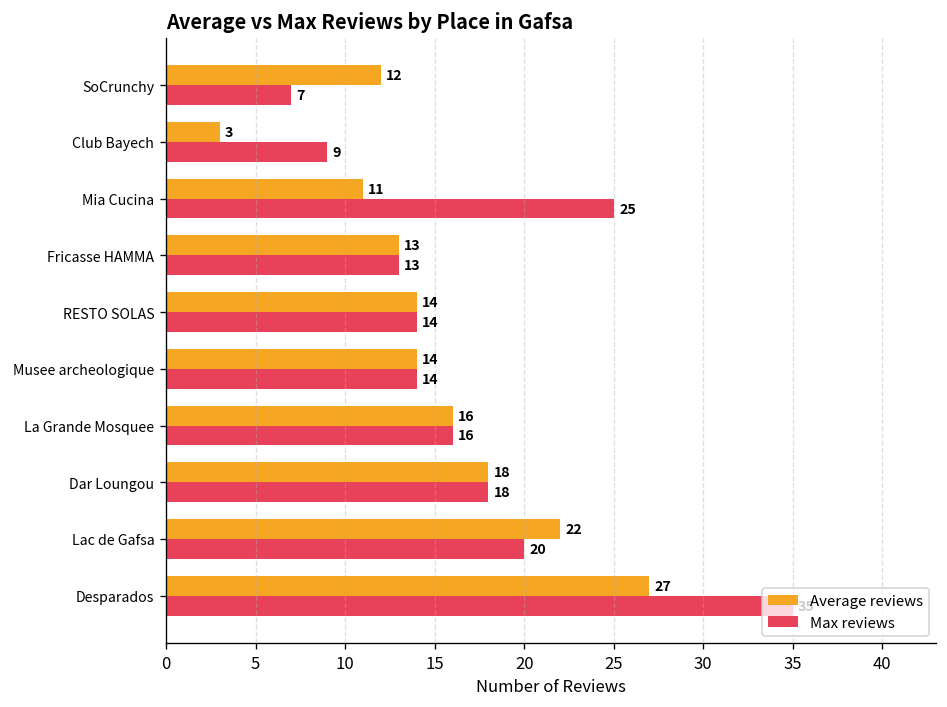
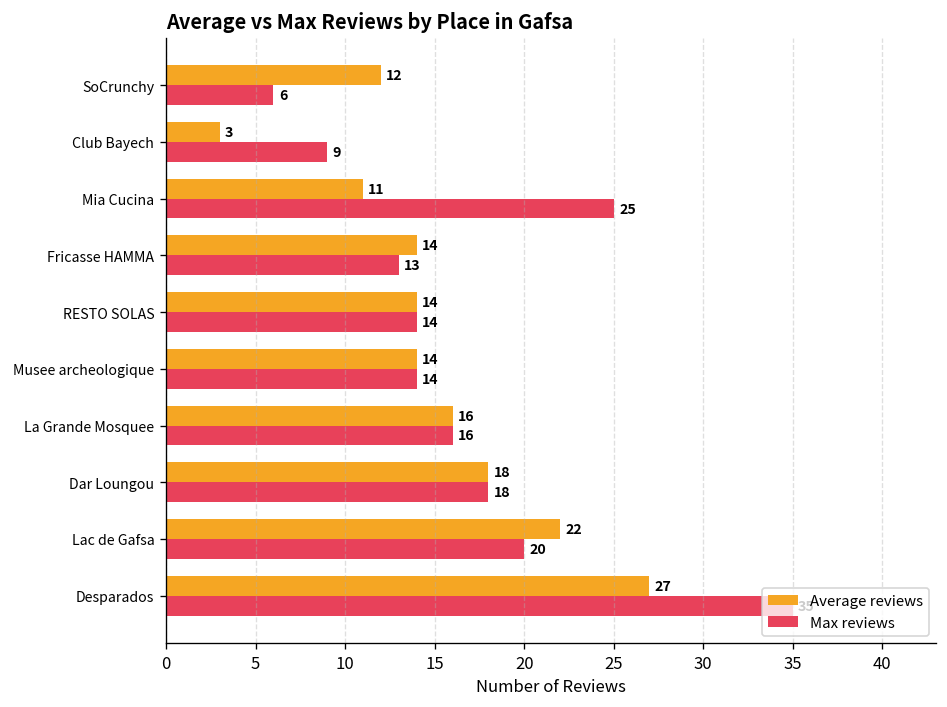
Max reviews, SoCrunchy: 7 -> 6
Average reviews, Fricasse HAMMA: 13 -> 14
